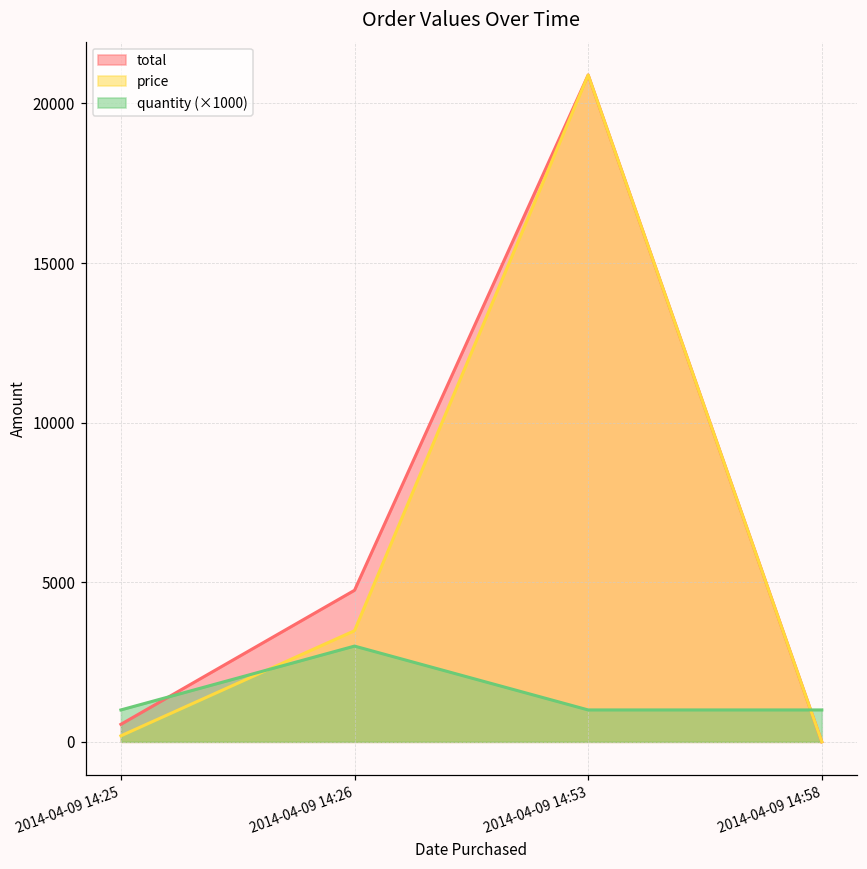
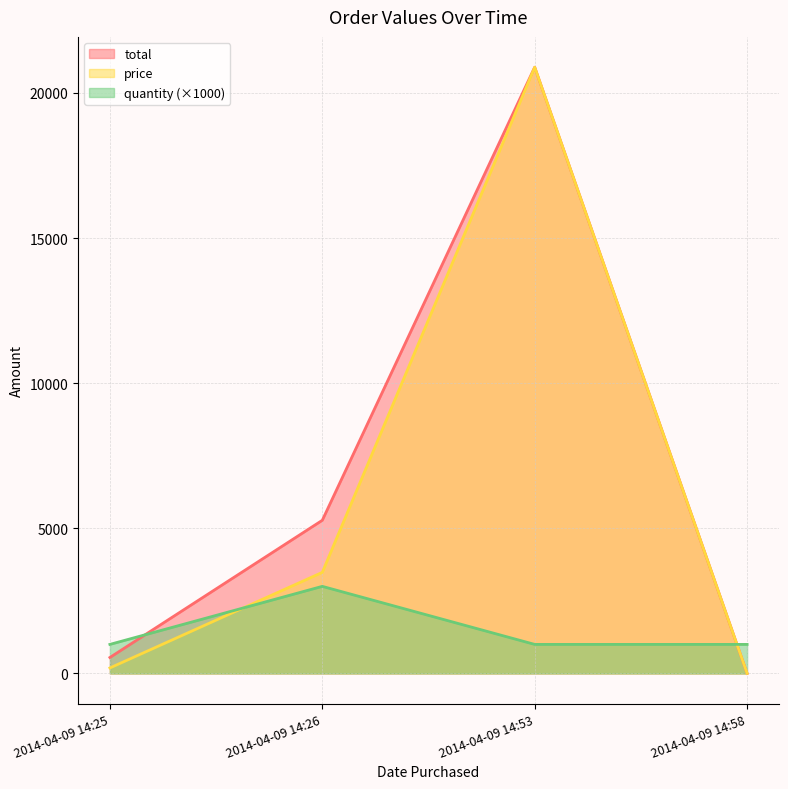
total, 2014-04-09 14:26: 4700 -> 5300
